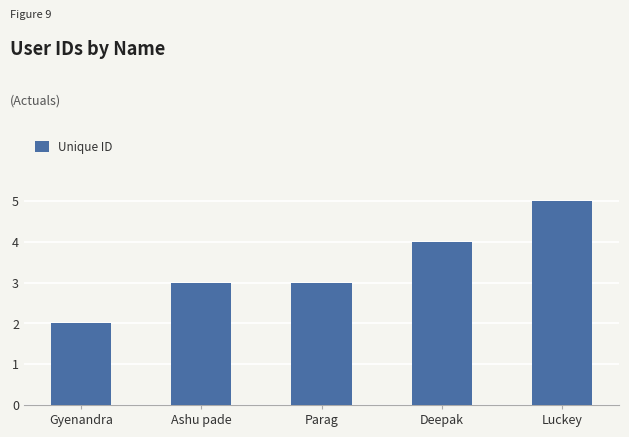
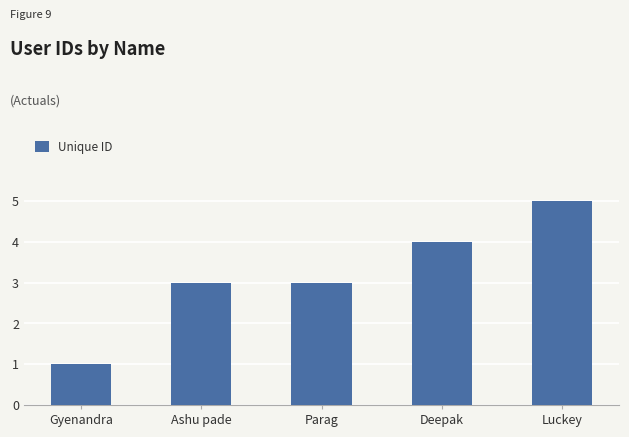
Gyenandra: 2 -> 1
